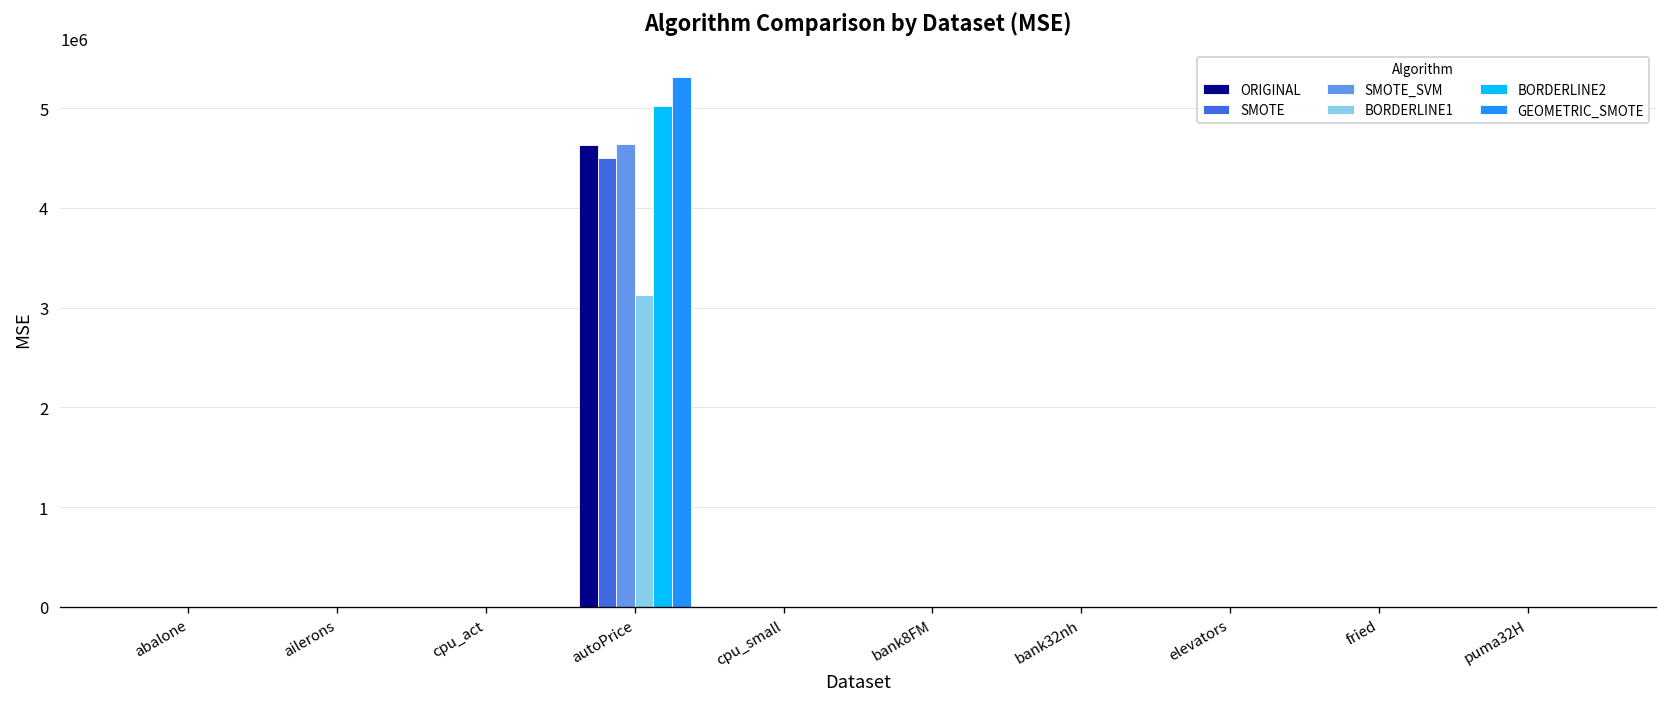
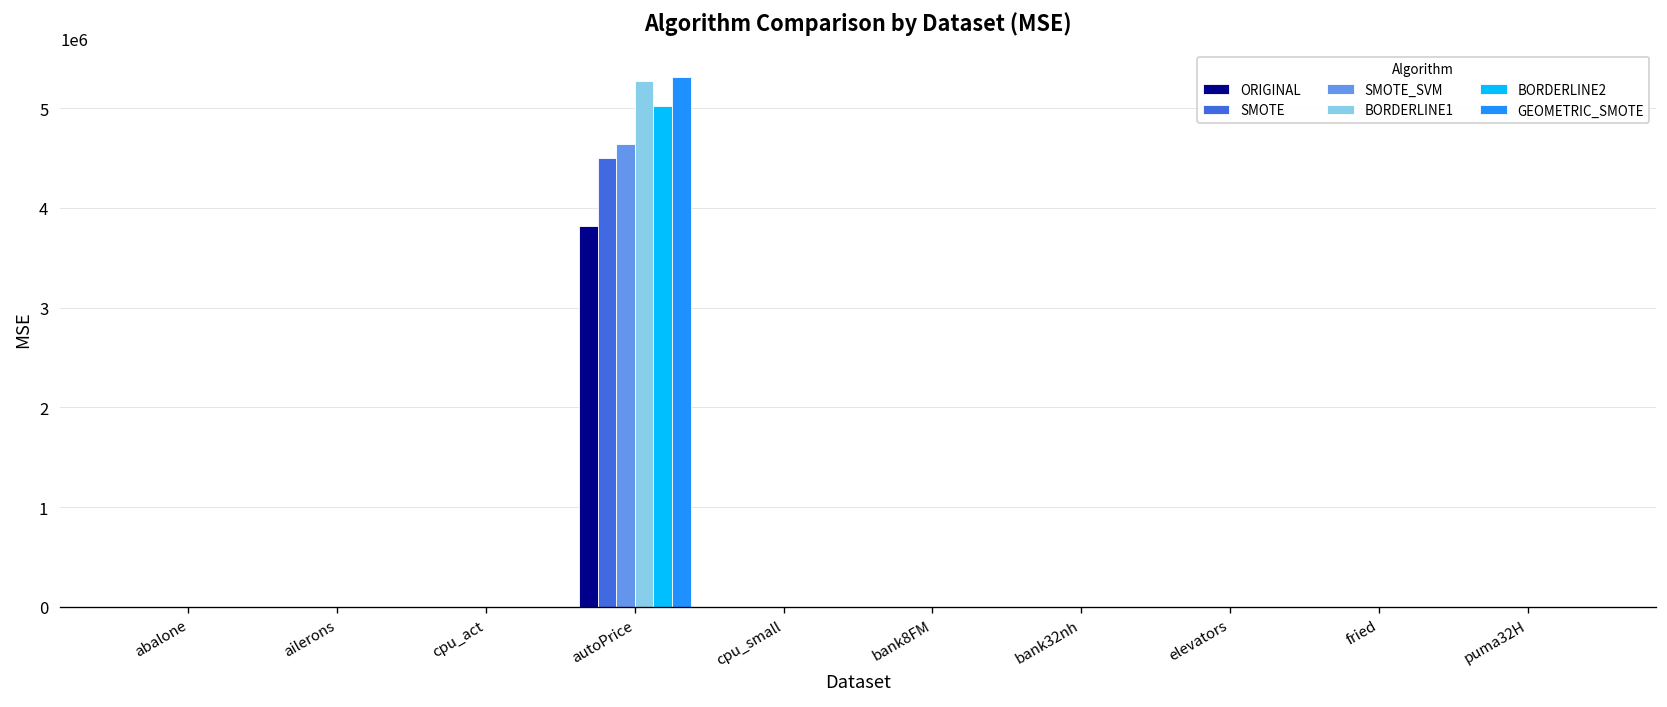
ORIGINAL, autoPrice: 4600000 -> 3800000
BORDERLINE1, autoPrice: 3100000 -> 5300000
